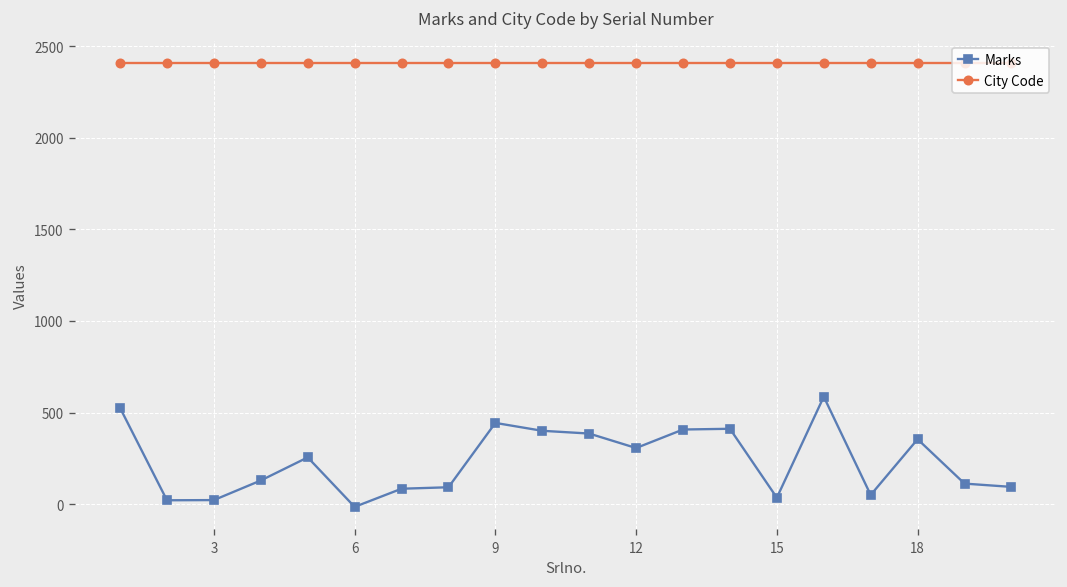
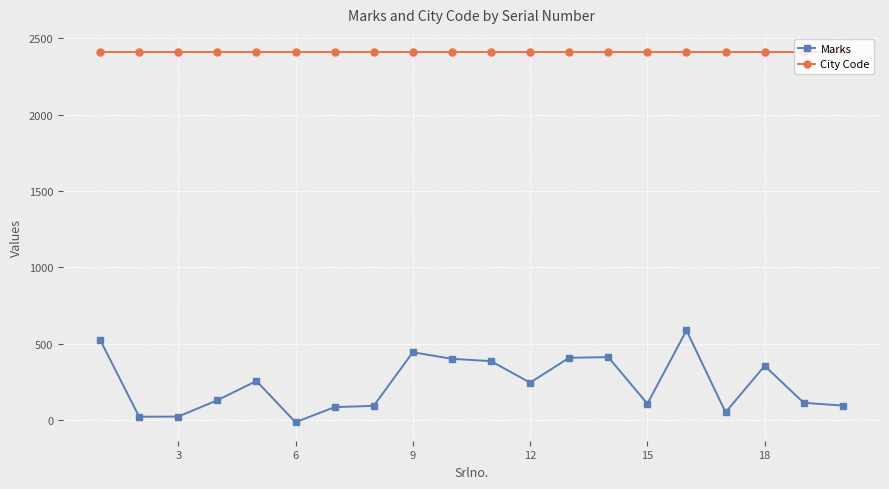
Marks, 12: 310 -> 250
Marks, 15: 40 -> 110
